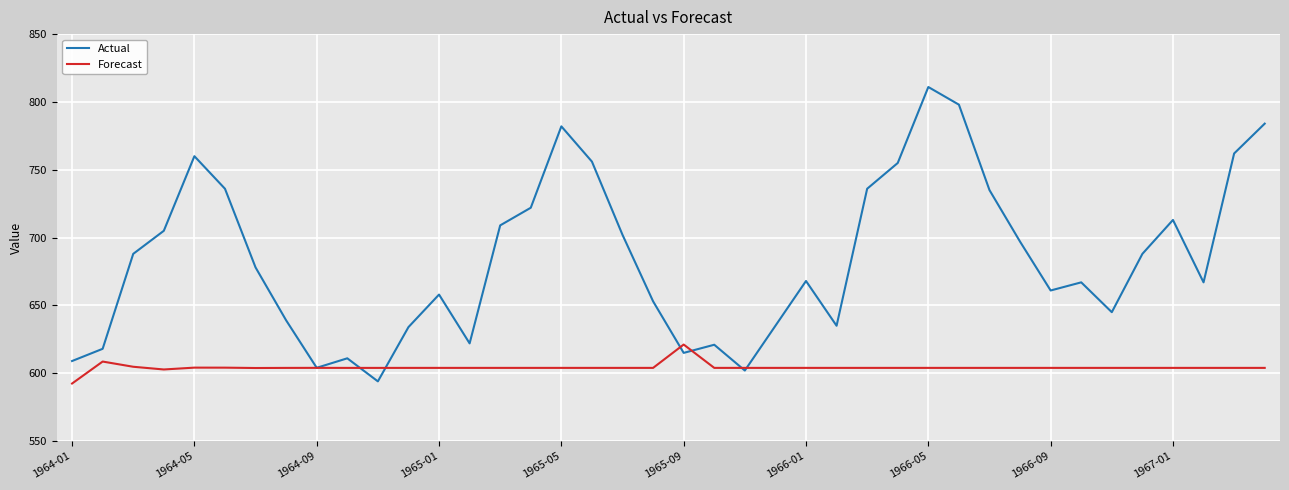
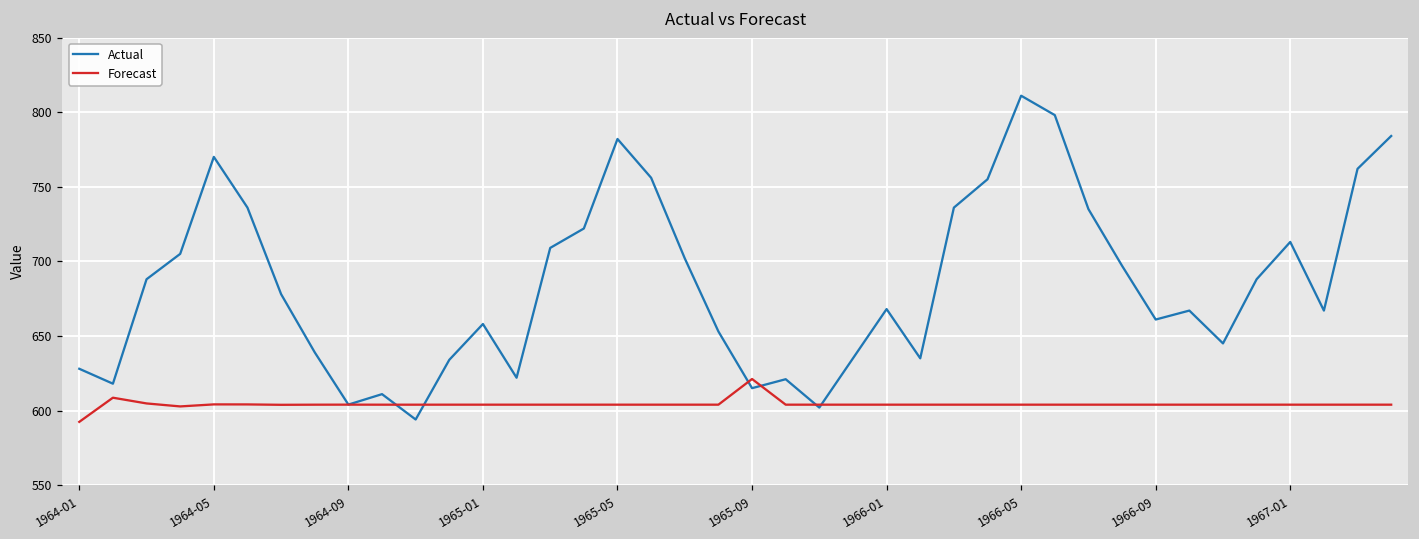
Actual, 1964-01: 609 -> 628
Actual, 1964-05: 760 -> 770
